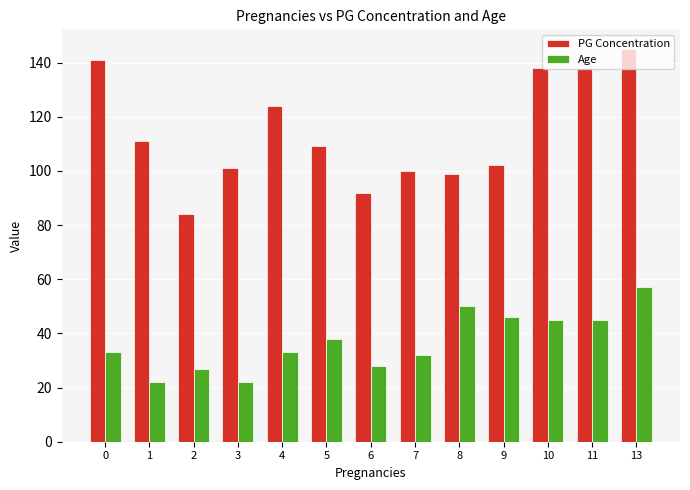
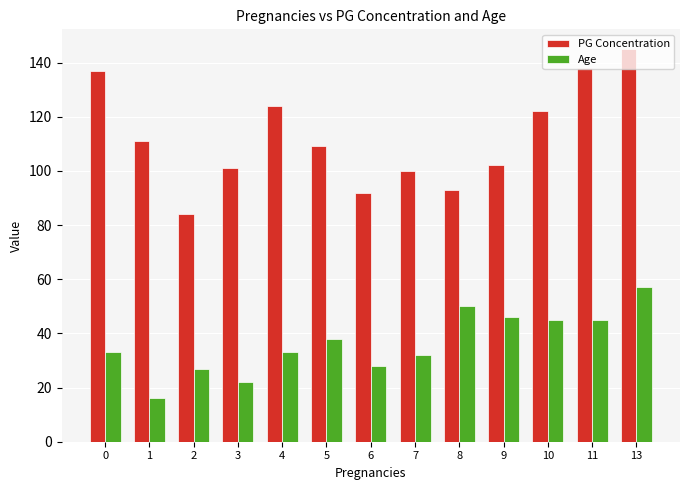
PG Concentration, 0: 141 -> 137
Age, 1: 22 -> 16
PG Concentration, 8: 99 -> 93
PG Concentration, 10: 138 -> 122
